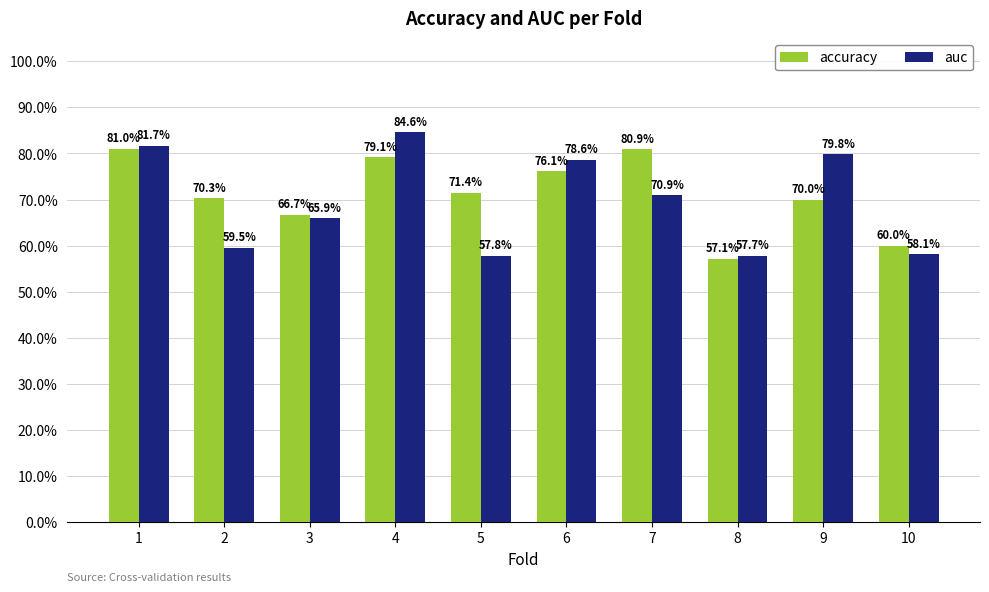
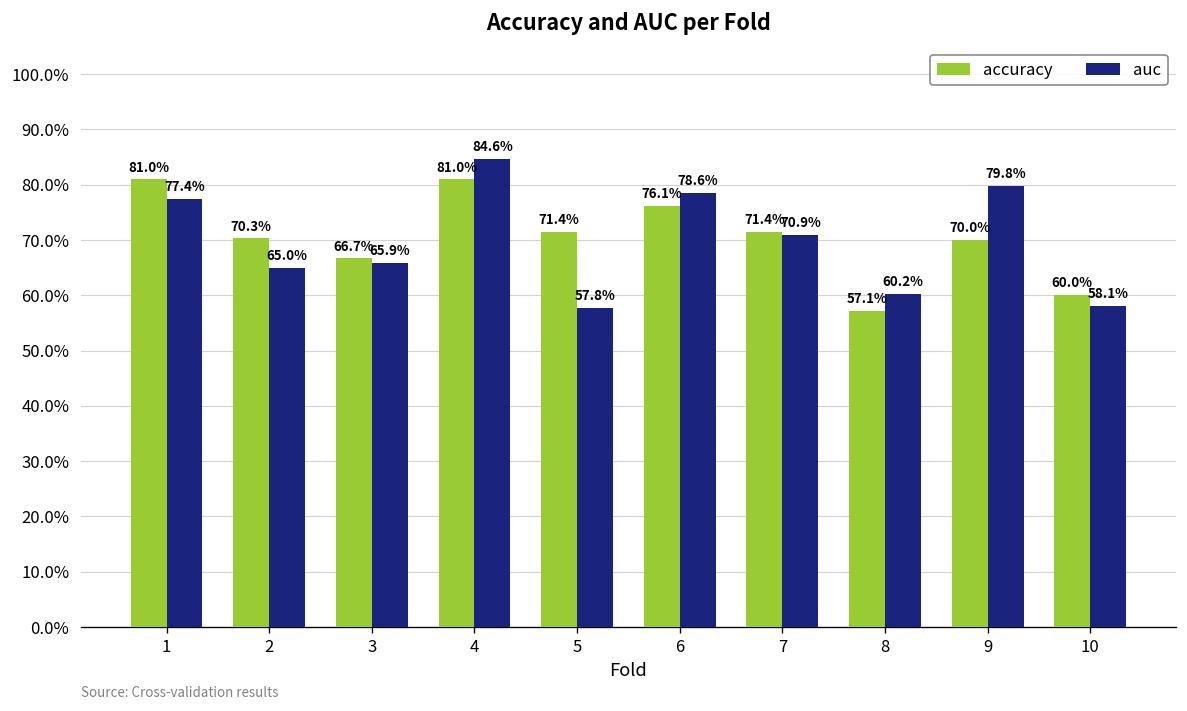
auc, 1: 81.7% -> 77.4%
auc, 2: 59.5% -> 65.0%
accuracy, 4: 79.1% -> 81.0%
accuracy, 7: 80.9% -> 71.4%
auc, 8: 57.7% -> 60.2%
